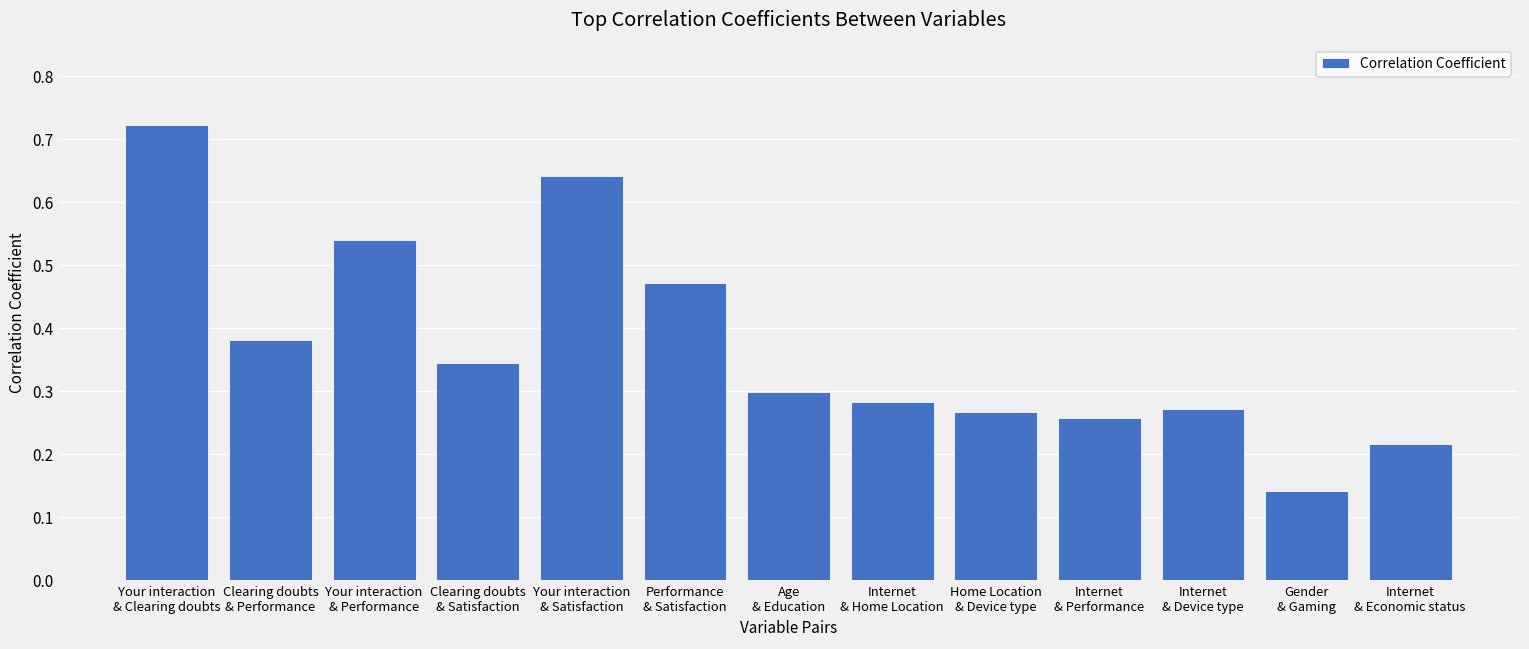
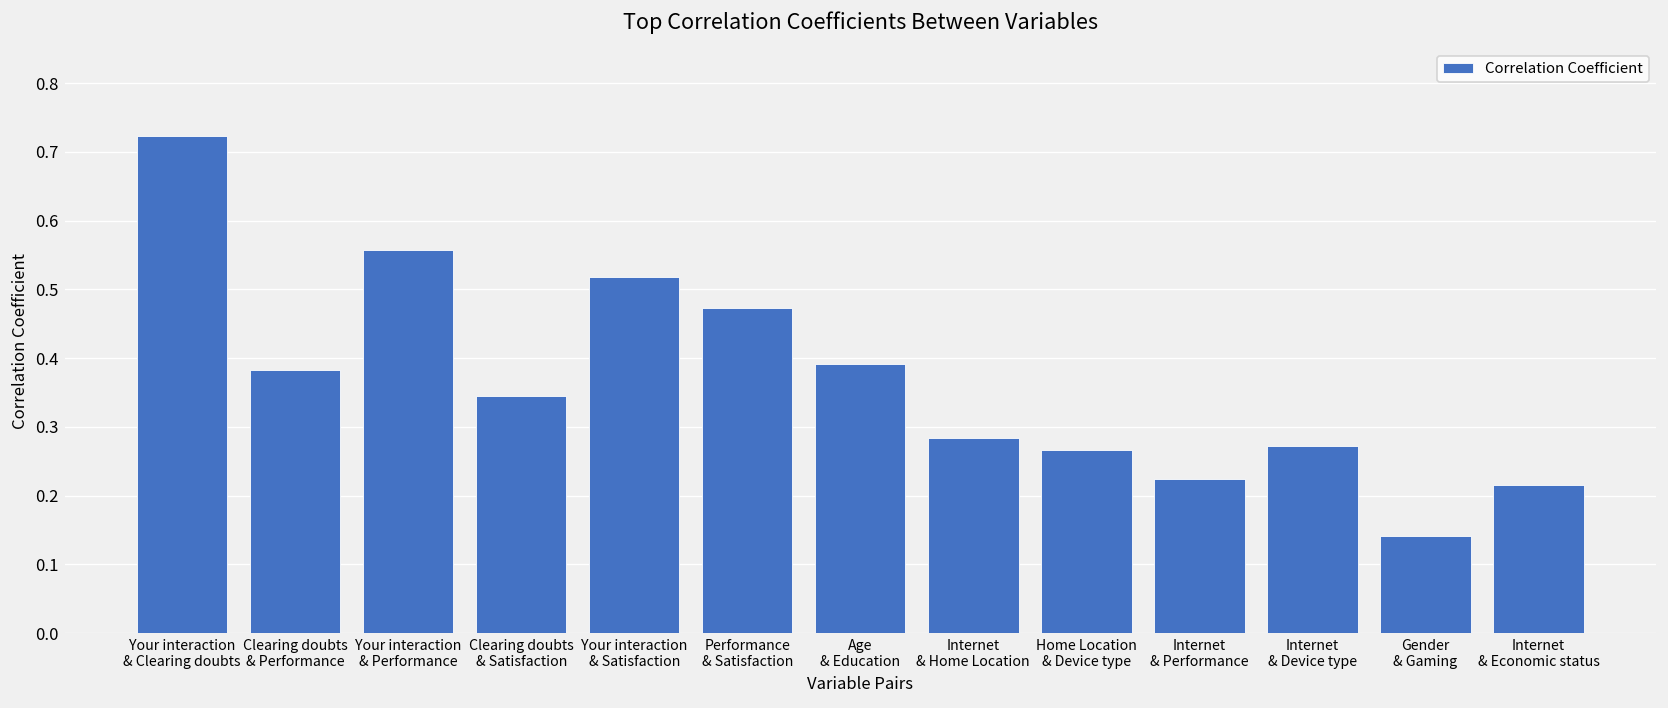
Your interaction & Performance: 0.54 -> 0.56
Your interaction & Satisfaction: 0.64 -> 0.52
Age & Education: 0.30 -> 0.39
Internet & Performance: 0.26 -> 0.22
